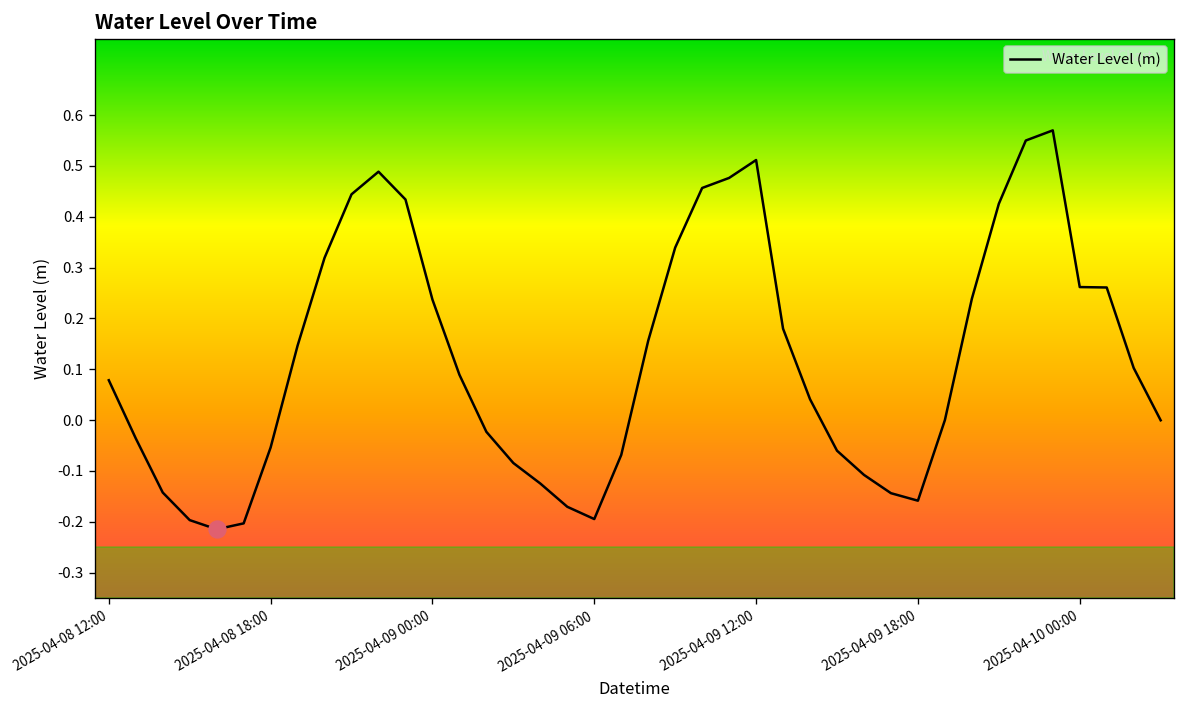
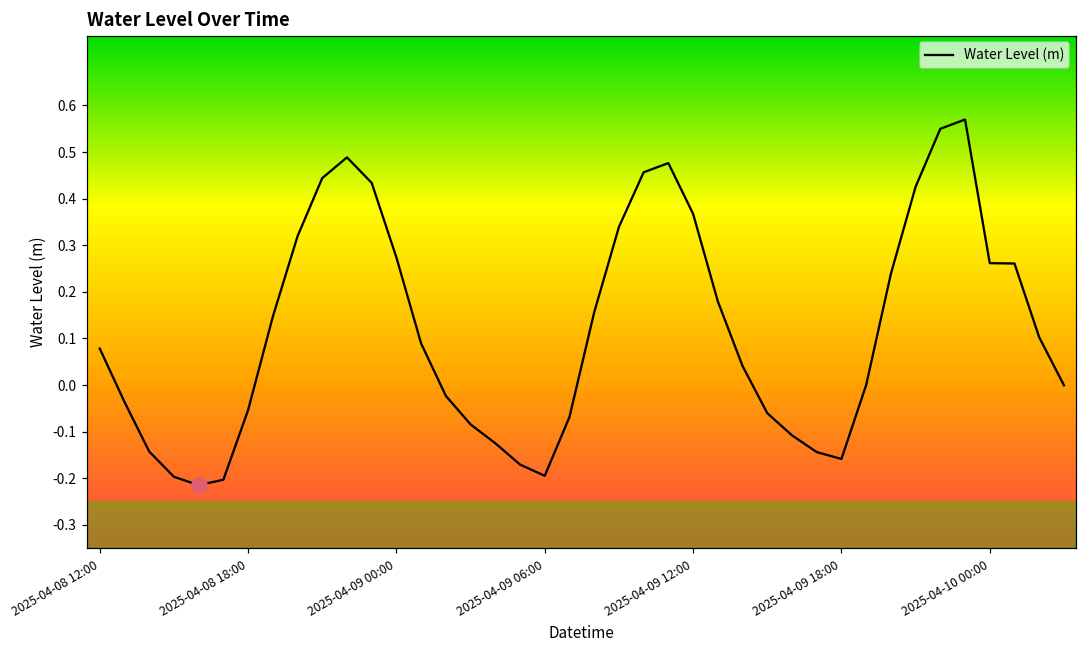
Water Level (m), 2025-04-09 00:00: 0.24 -> 0.27
Water Level (m), 2025-04-09 12:00: 0.51 -> 0.37
